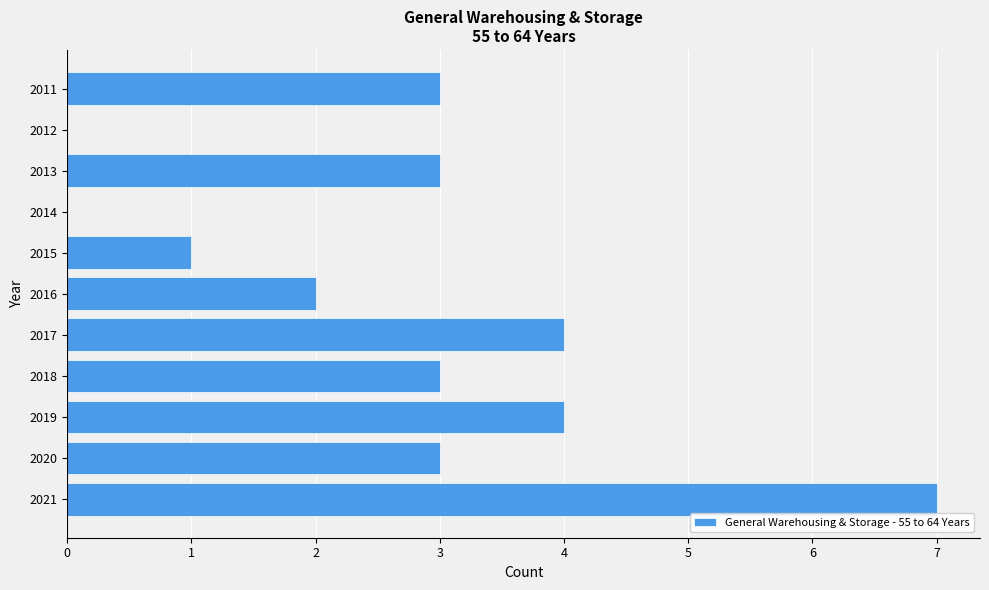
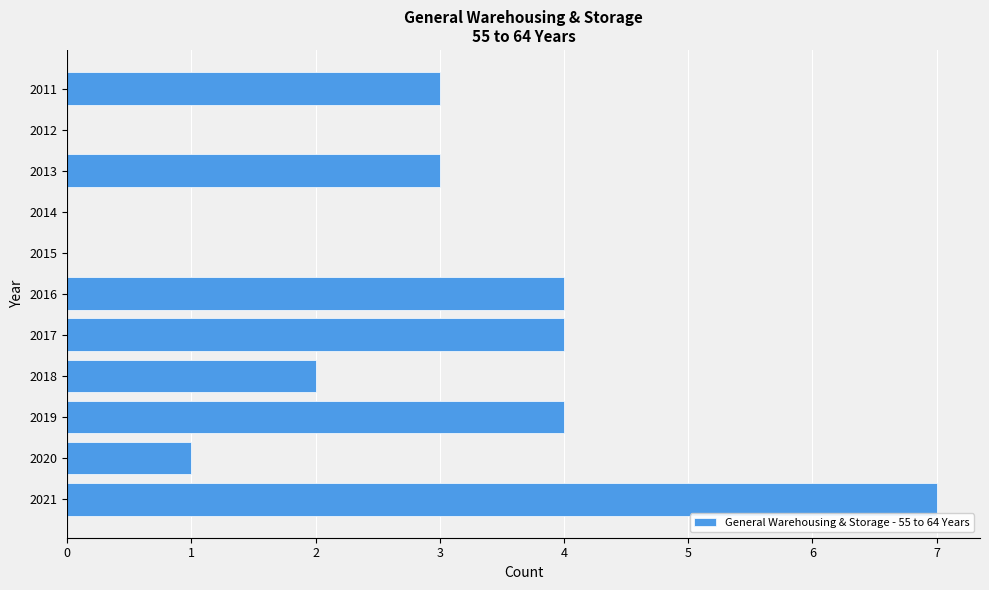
2015: 1 -> 0
2016: 2 -> 4
2018: 3 -> 2
2020: 3 -> 1
